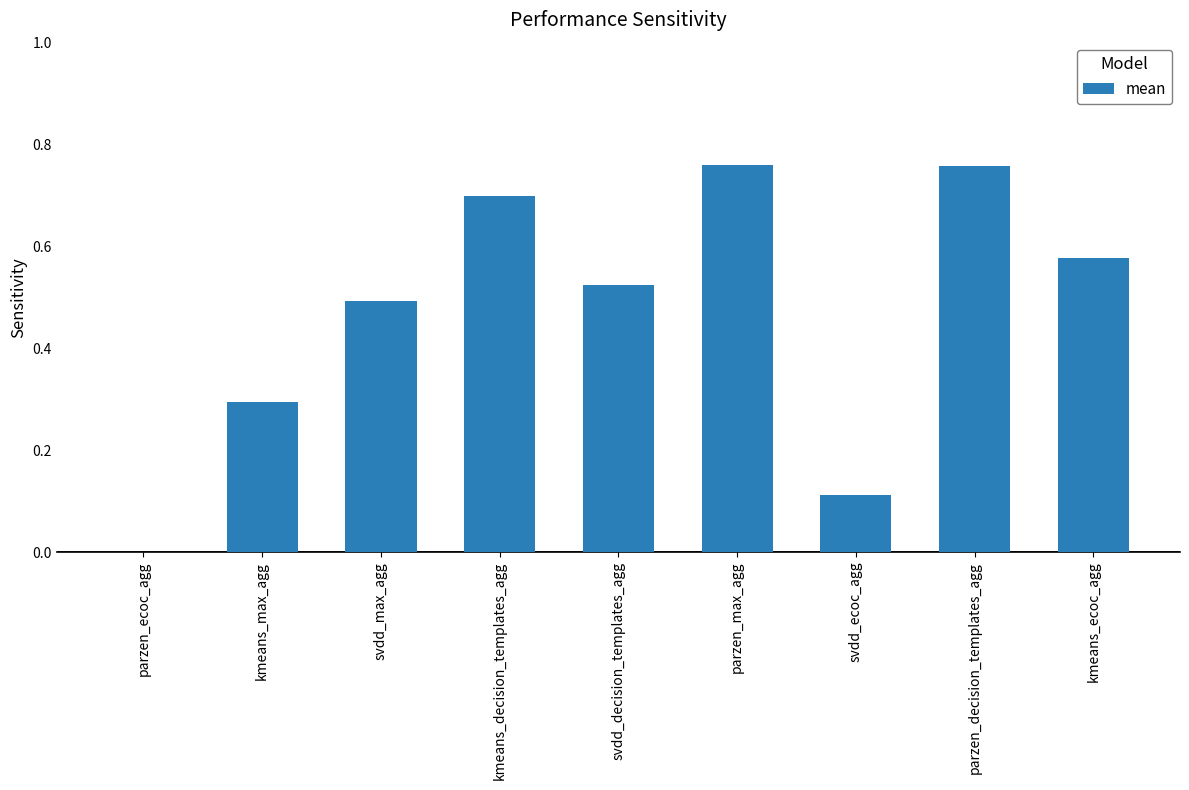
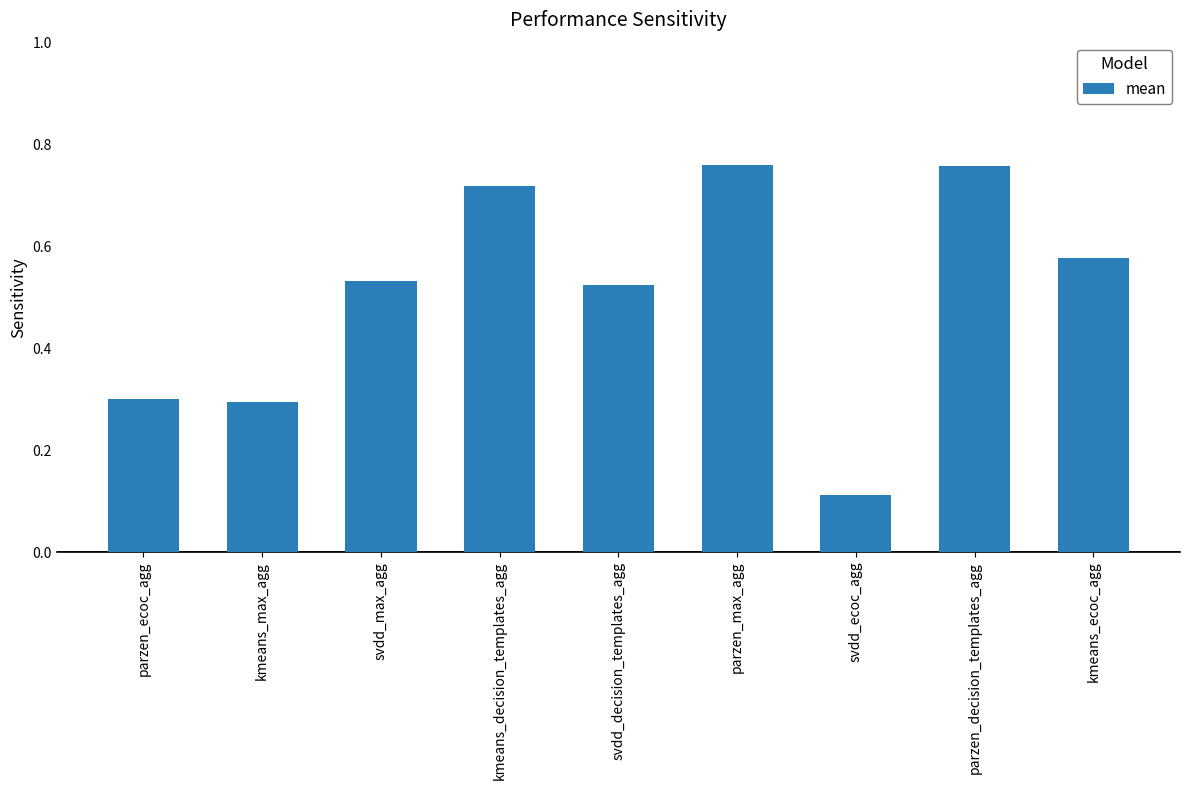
parzen_ecoc_agg: 0.0 -> 0.3
svdd_max_agg: 0.49 -> 0.53
kmeans_decision_templates_agg: 0.70 -> 0.72
